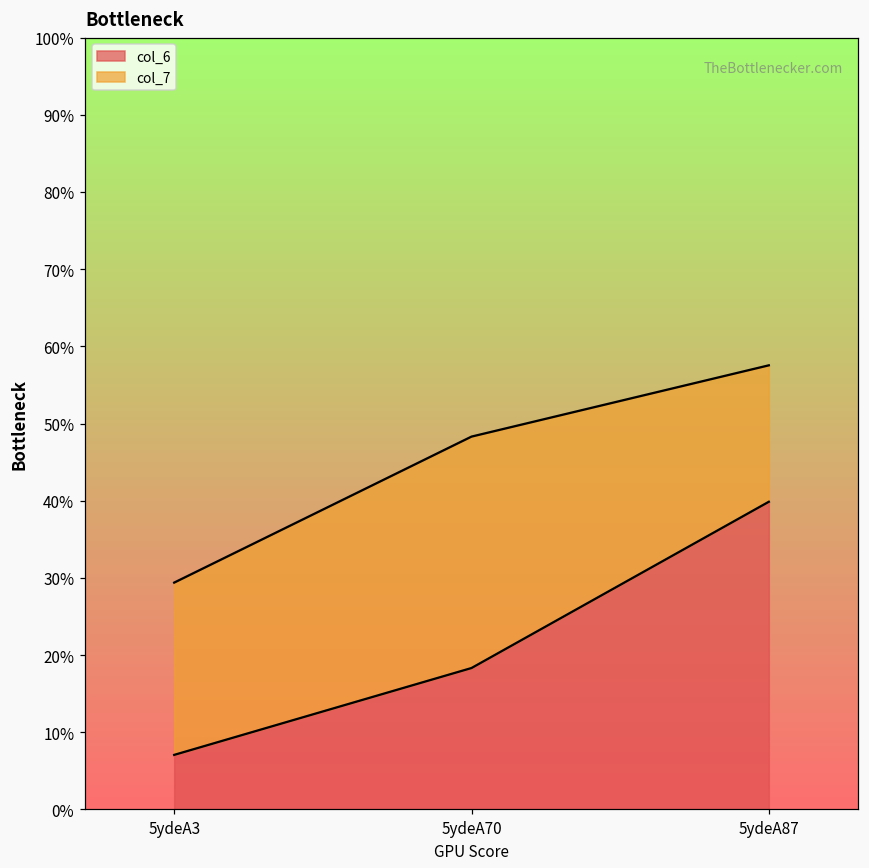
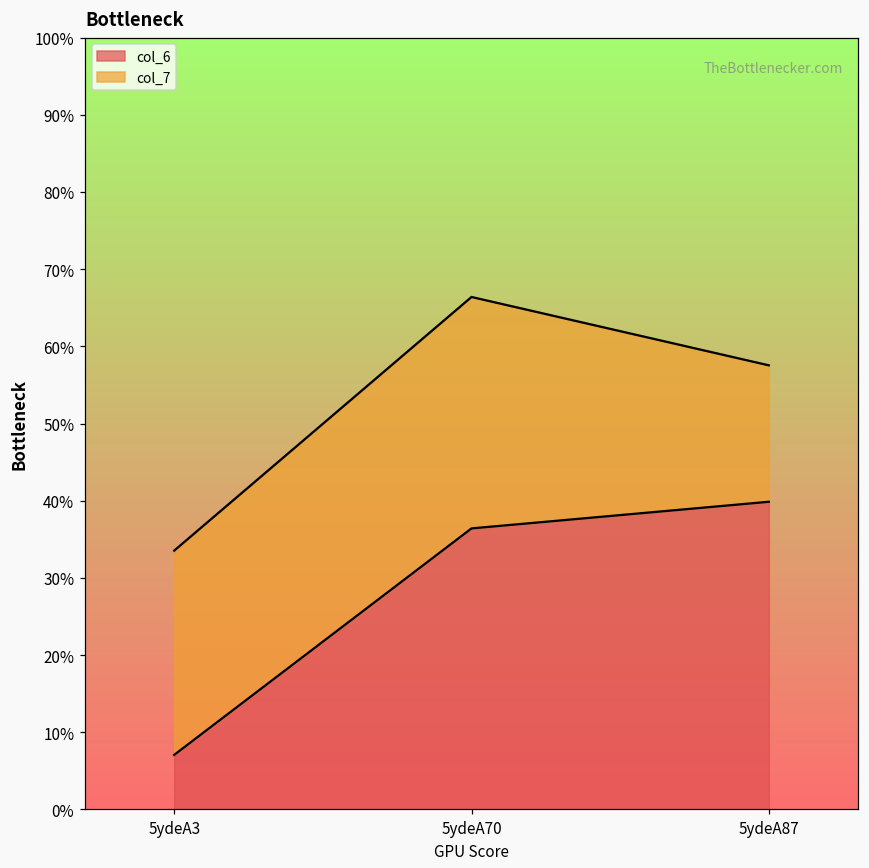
col_7, 5ydeA3: 22% -> 26%
col_6, 5ydeA70: 18% -> 36%
